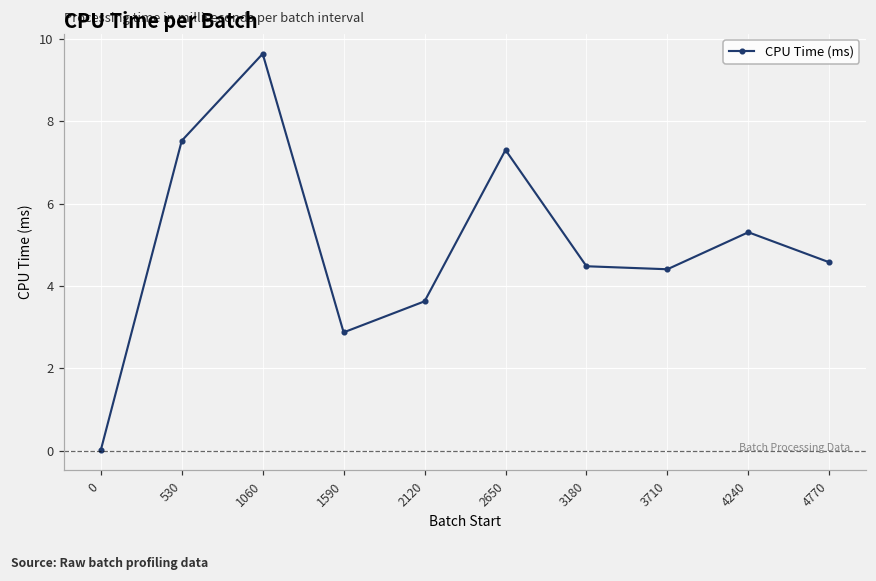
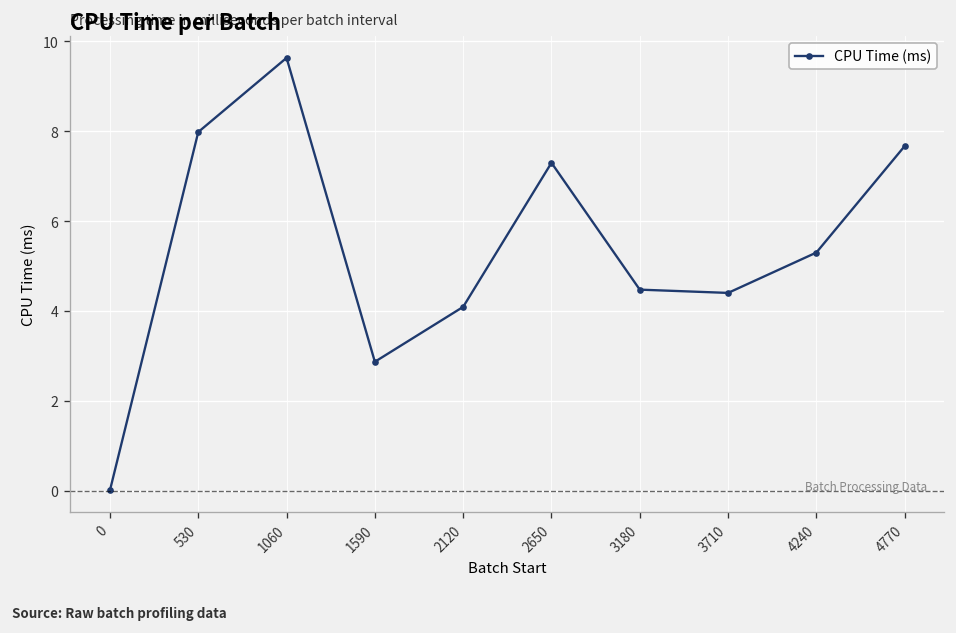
530: 7.5 -> 8.0
2120: 3.6 -> 4.1
4770: 4.6 -> 7.7
